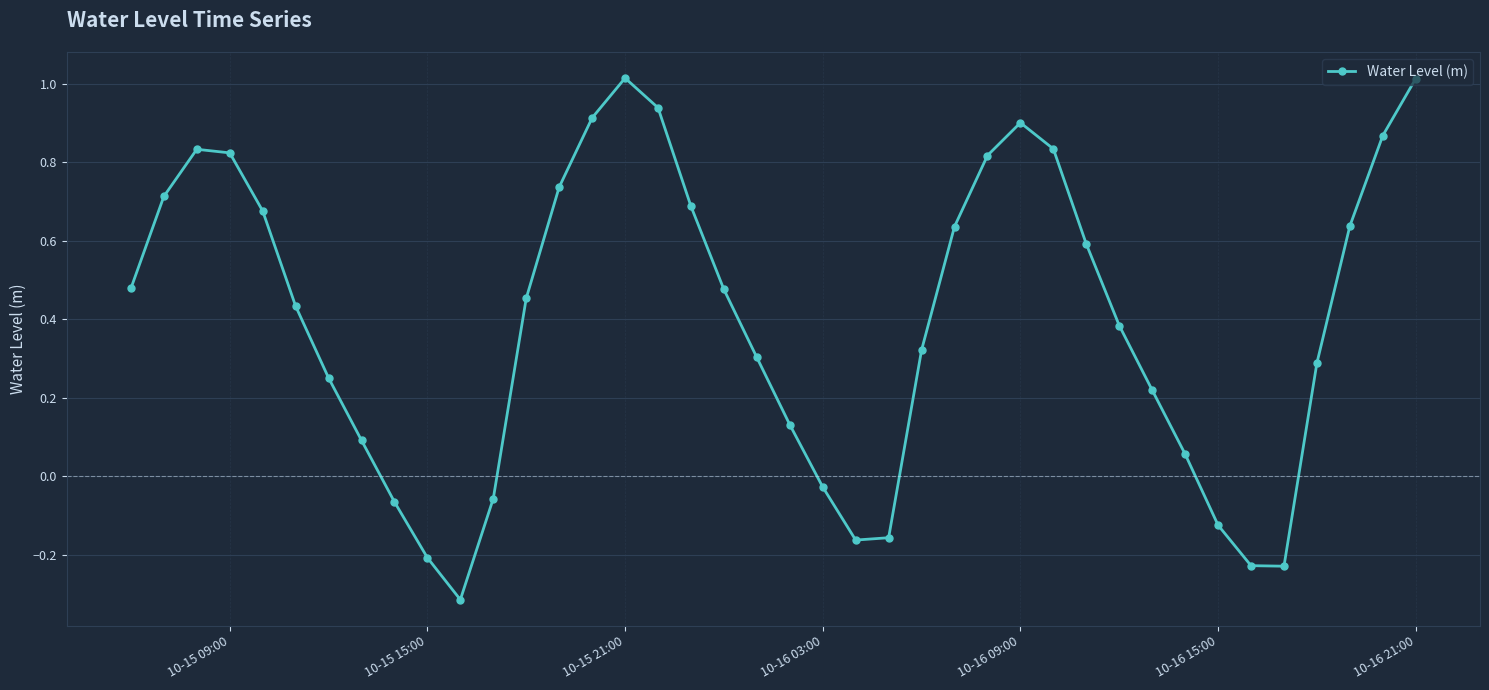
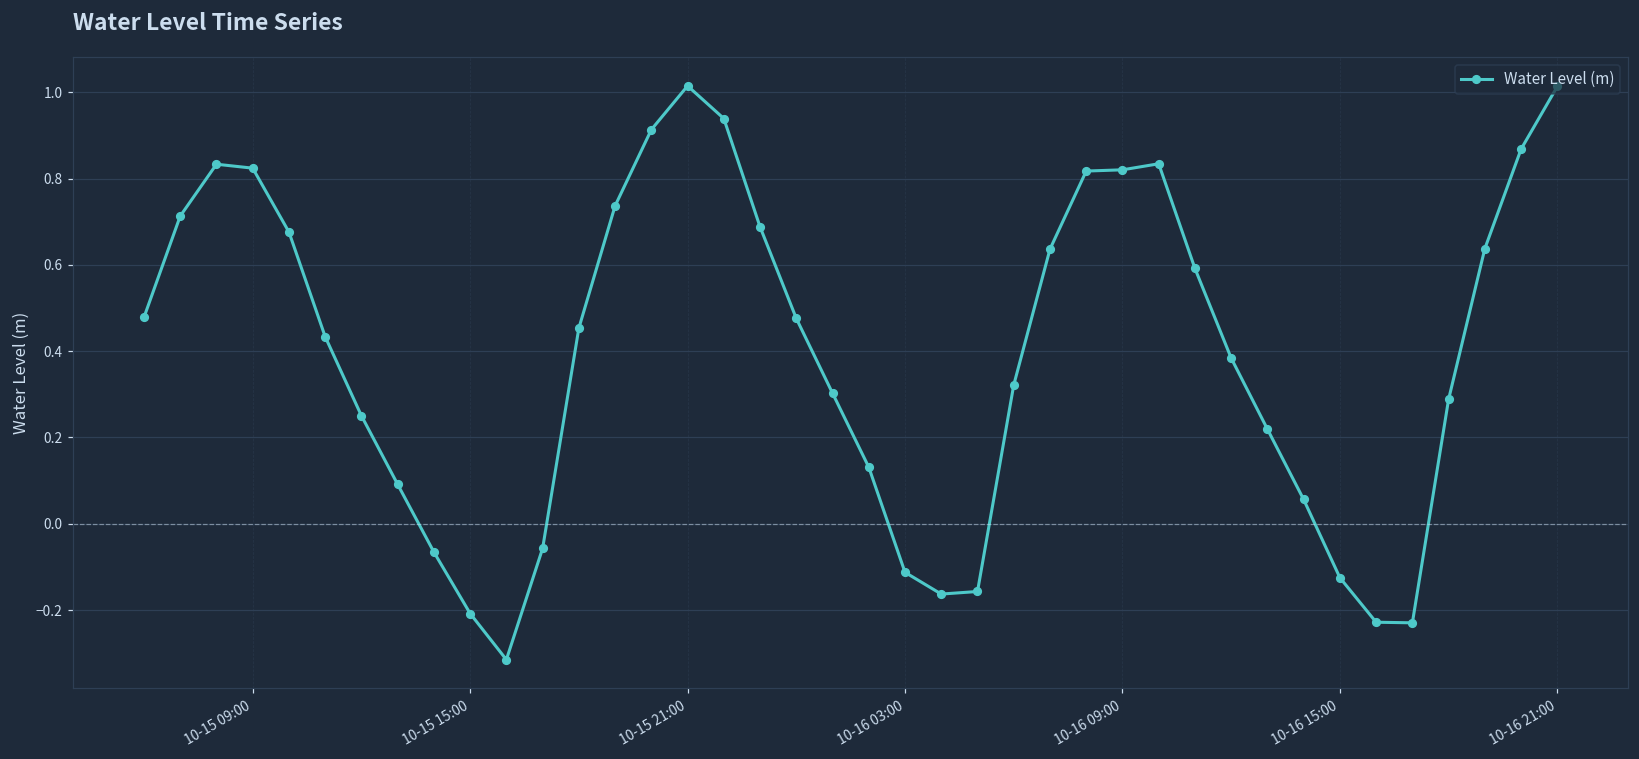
10-16 03:00: -0.03 -> -0.11
10-16 09:00: 0.90 -> 0.82
